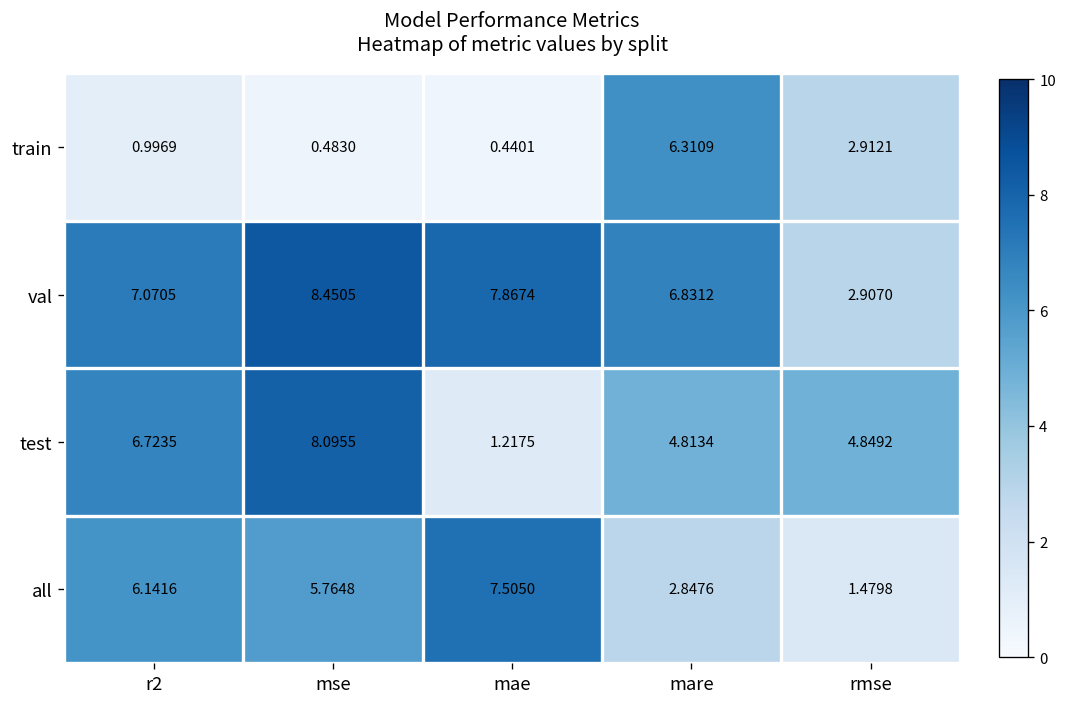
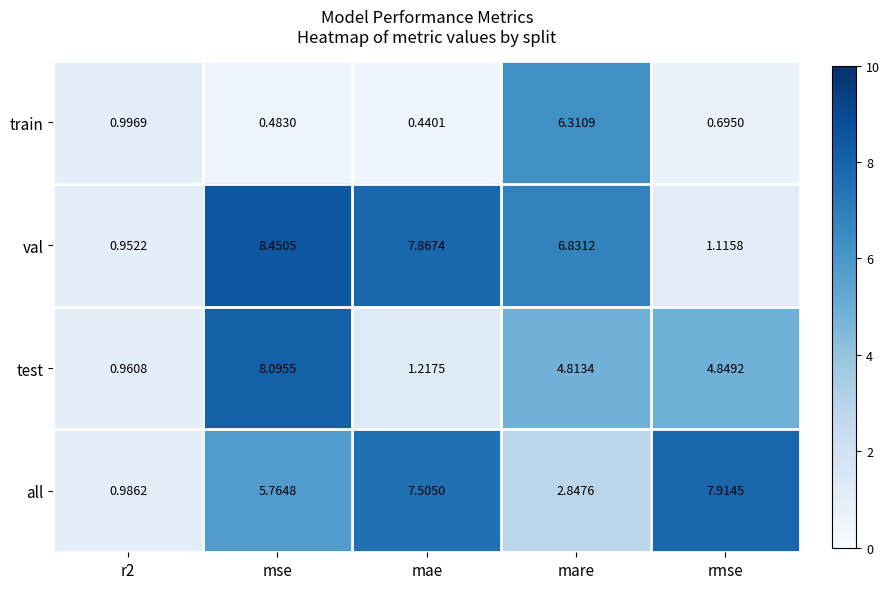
train, rmse: 2.9121 -> 0.6950
val, r2: 7.0705 -> 0.9522
val, rmse: 2.9070 -> 1.1158
test, r2: 6.7235 -> 0.9608
all, r2: 6.1416 -> 0.9862
all, rmse: 1.4798 -> 7.9145
